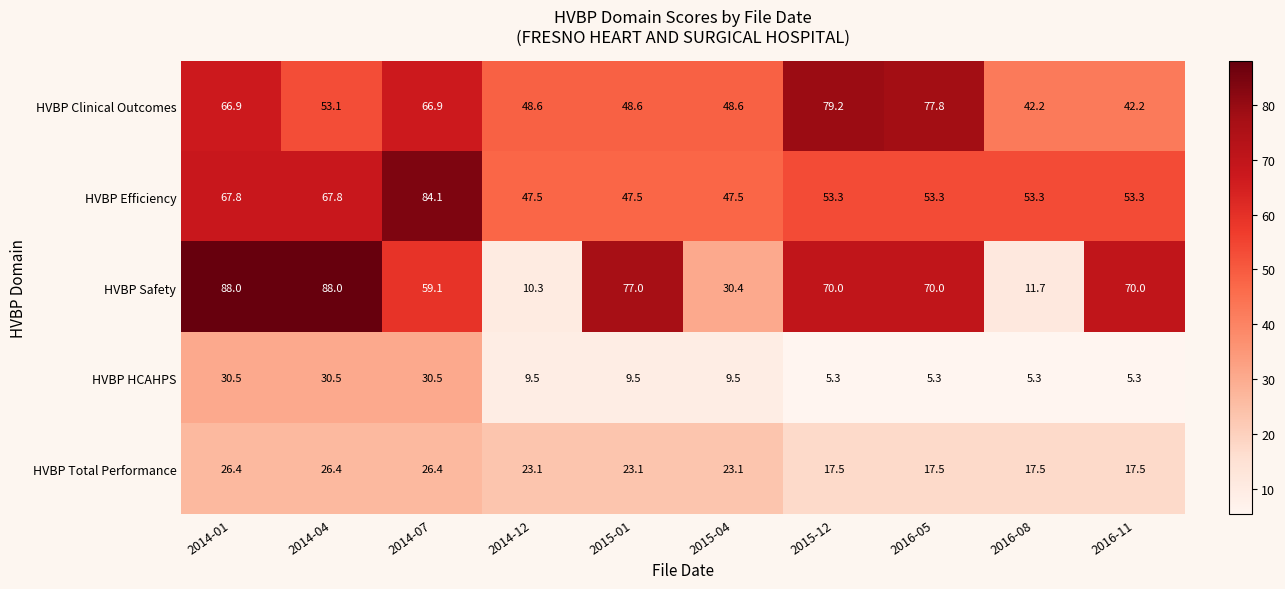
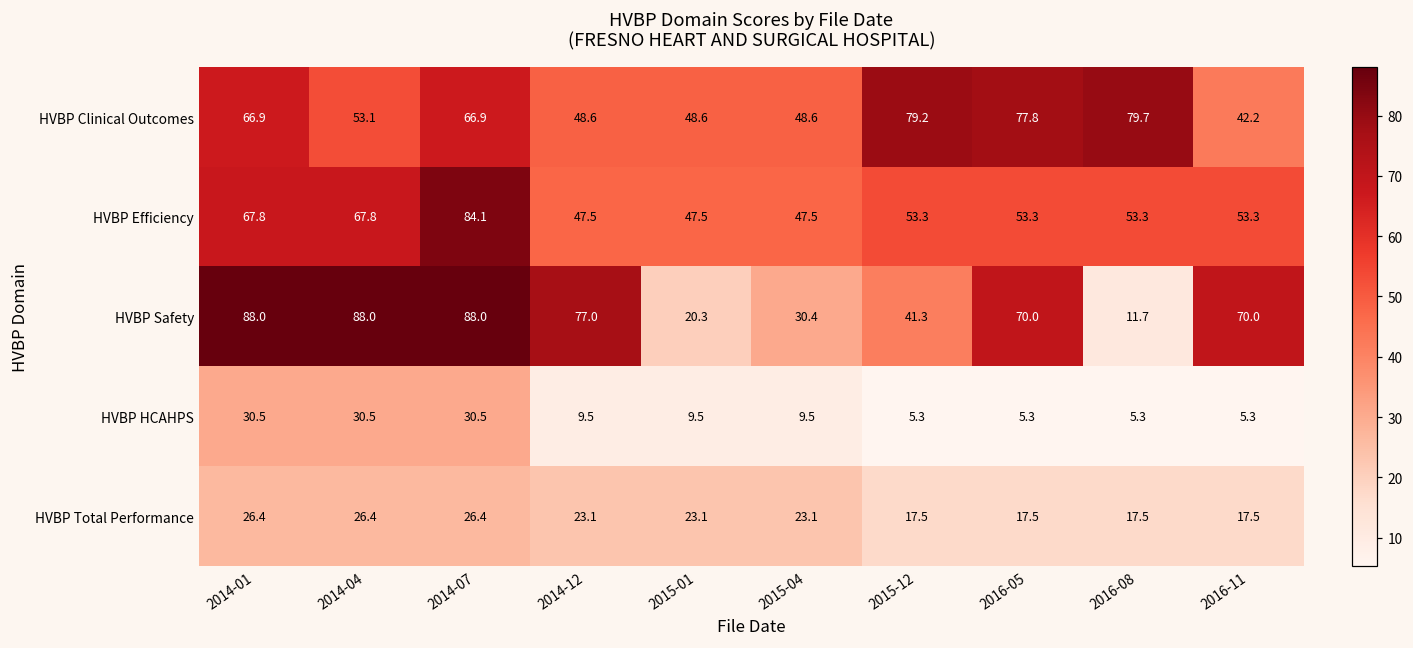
HVBP Clinical Outcomes, 2016-08: 42.2 -> 79.7
HVBP Safety, 2014-07: 59.1 -> 88.0
HVBP Safety, 2014-12: 10.3 -> 77.0
HVBP Safety, 2015-01: 77.0 -> 20.3
HVBP Safety, 2015-12: 70.0 -> 41.3
